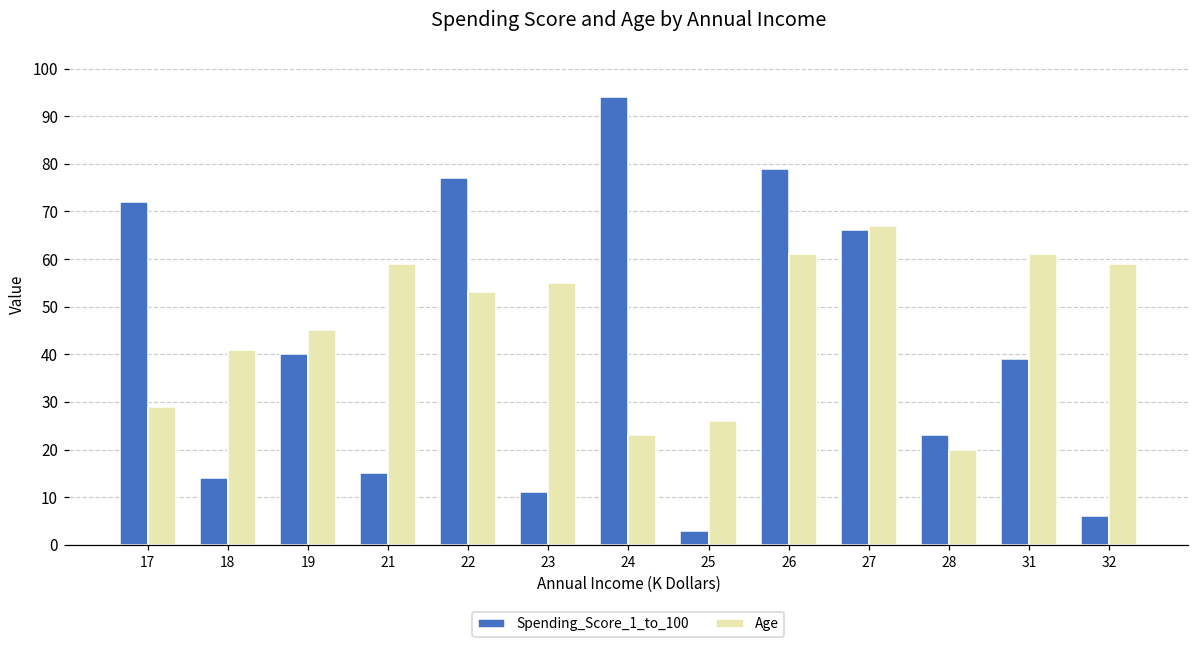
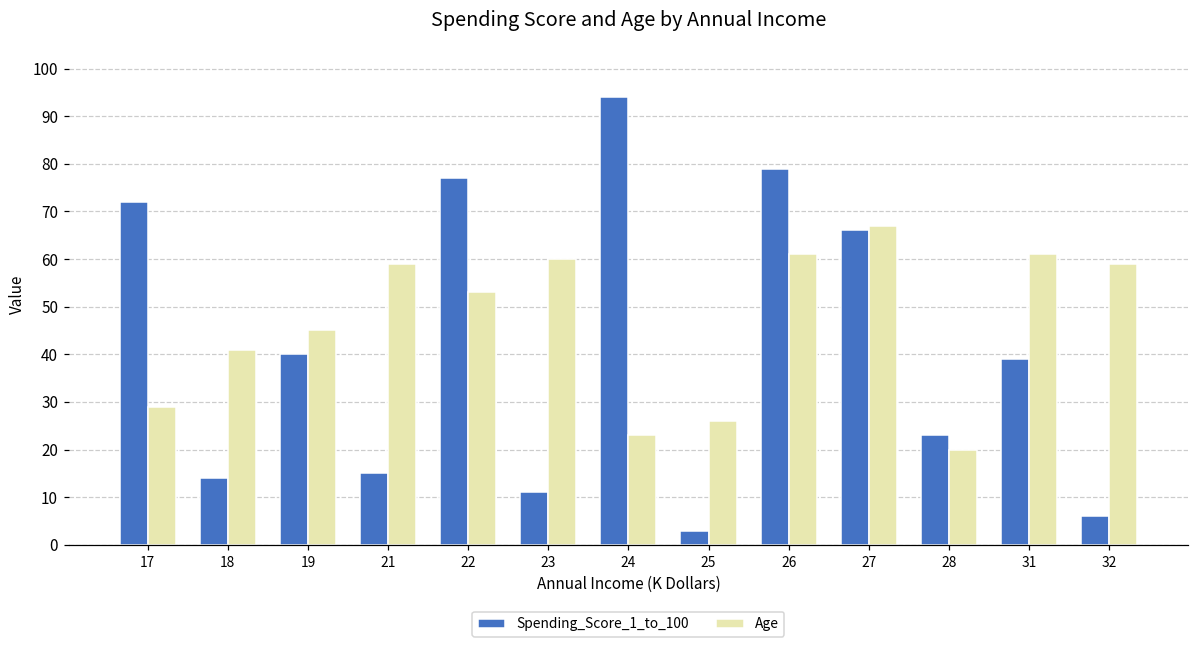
Age, 23: 55 -> 60
